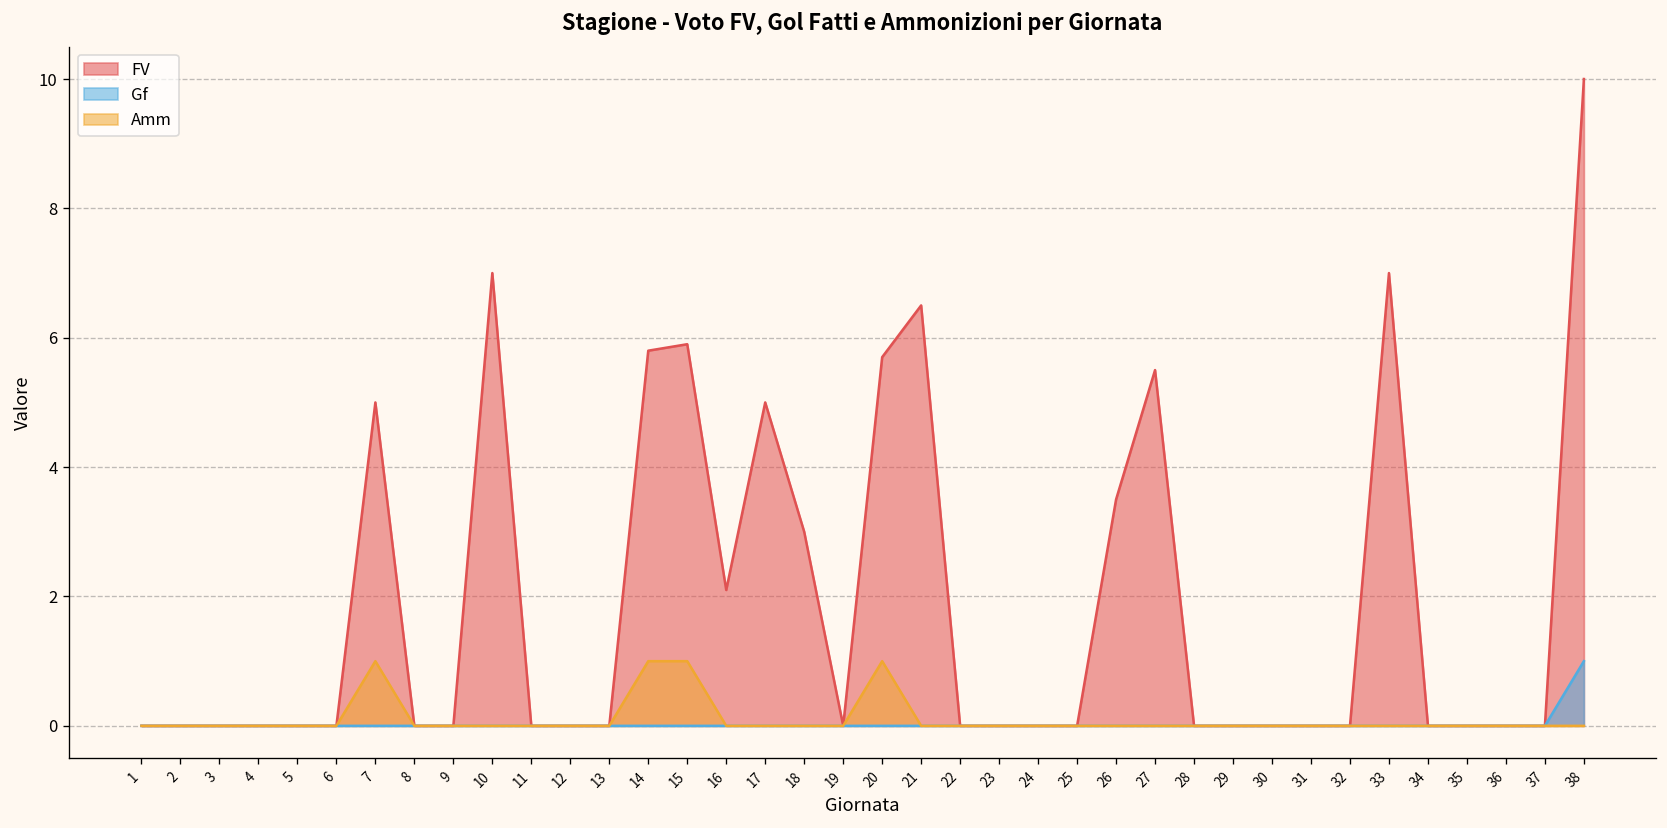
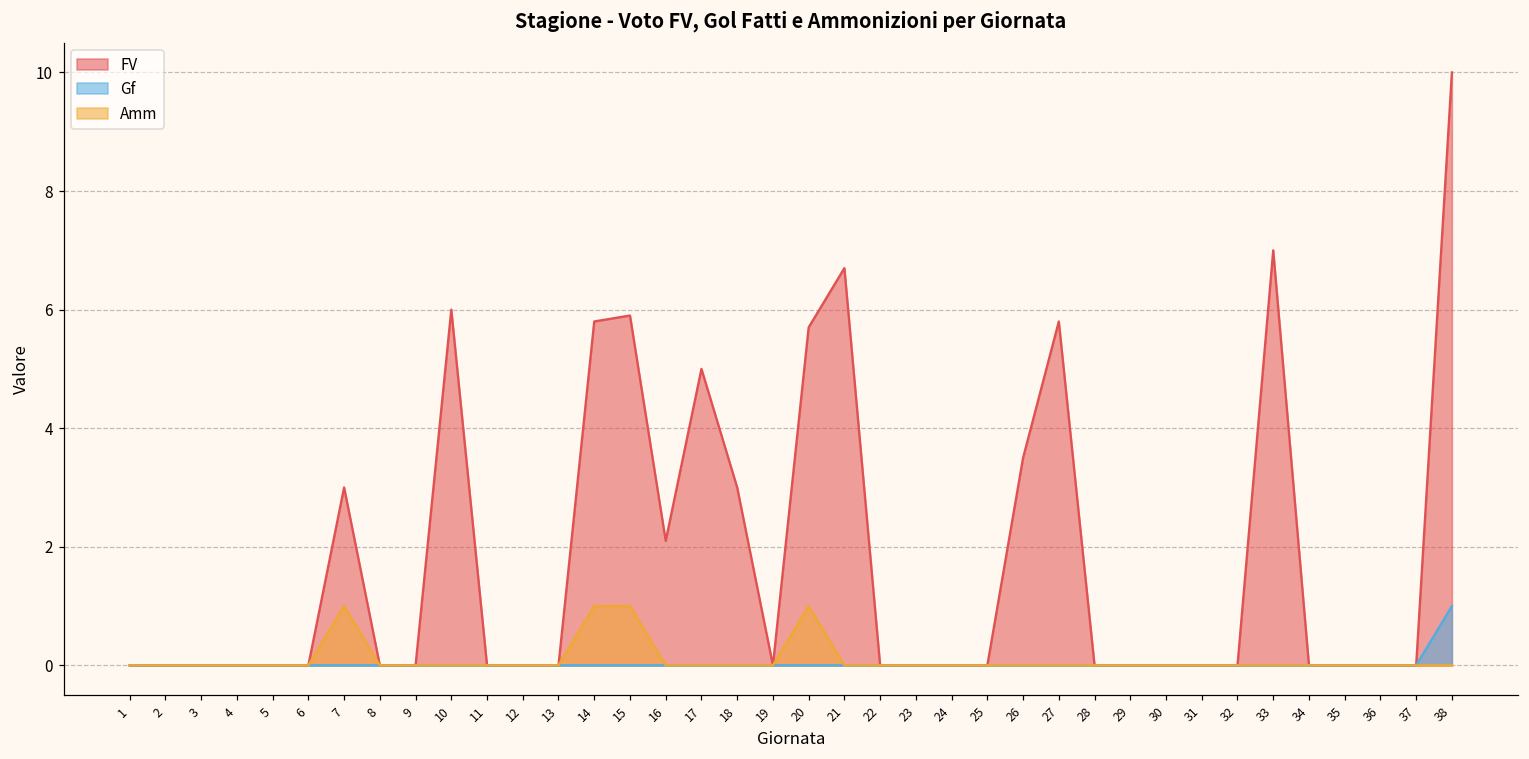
FV, 7: 5 -> 3
FV, 10: 7 -> 6
FV, 21: 6.5 -> 6.7
FV, 27: 5.5 -> 5.8
